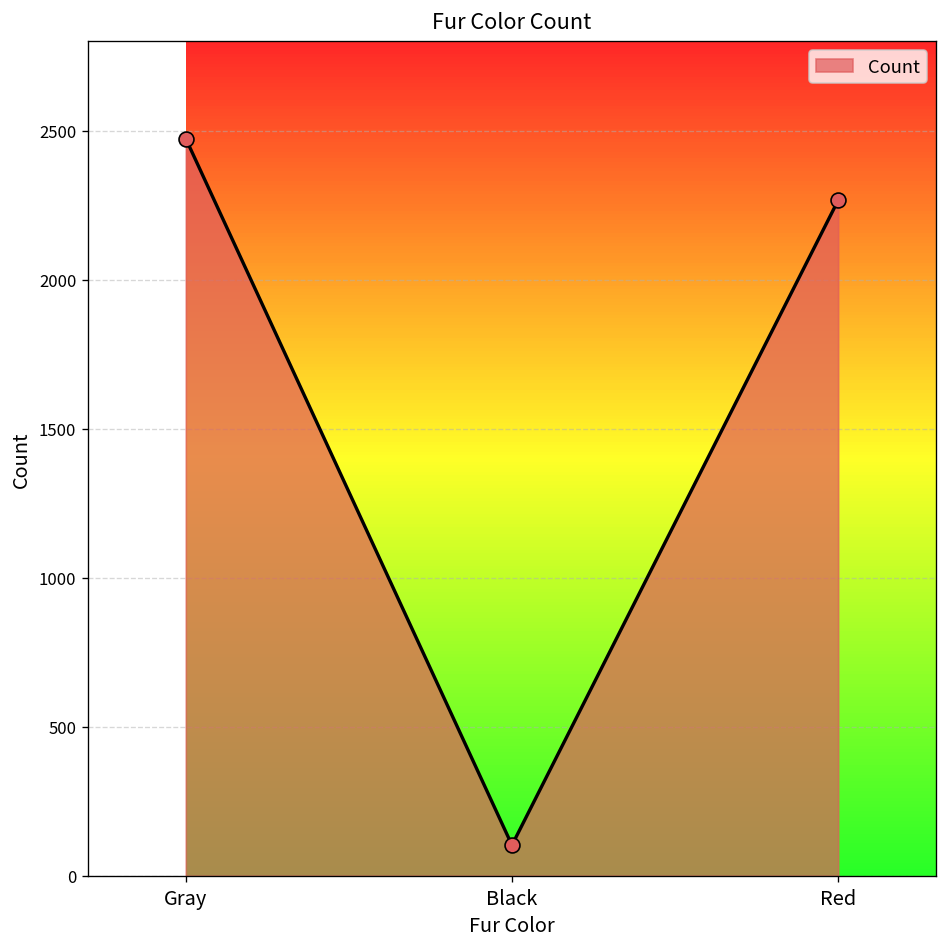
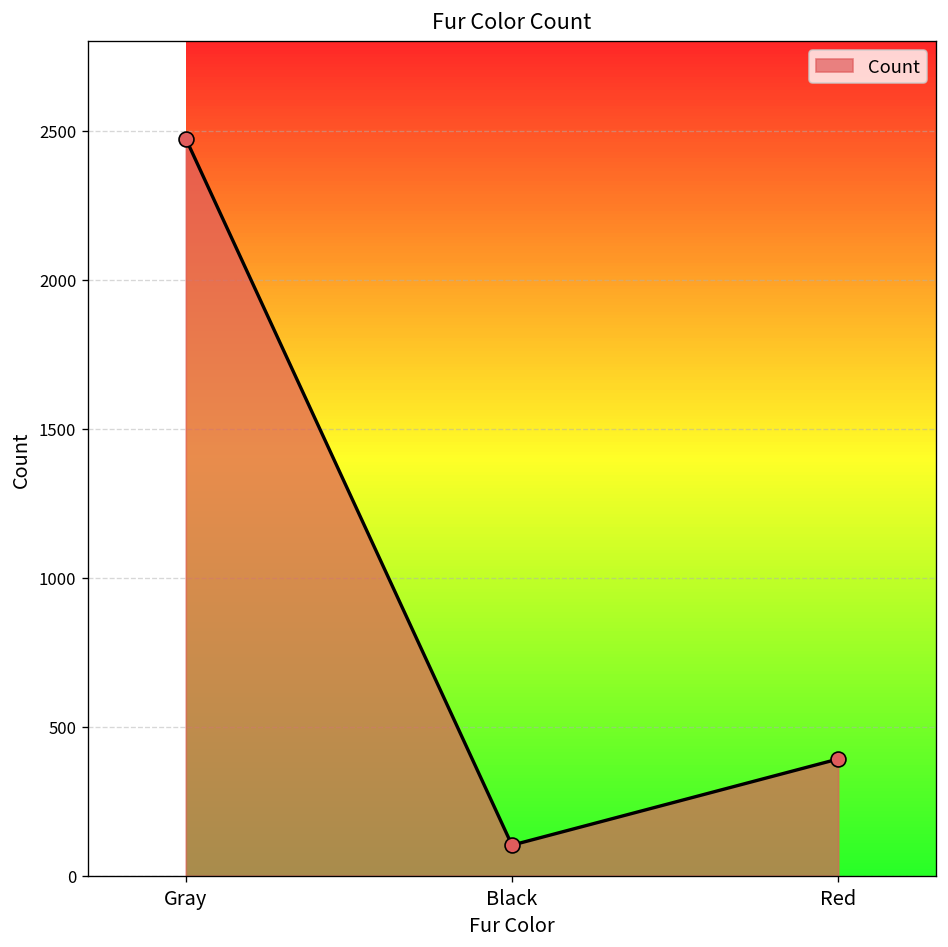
Red: 2270 -> 390
